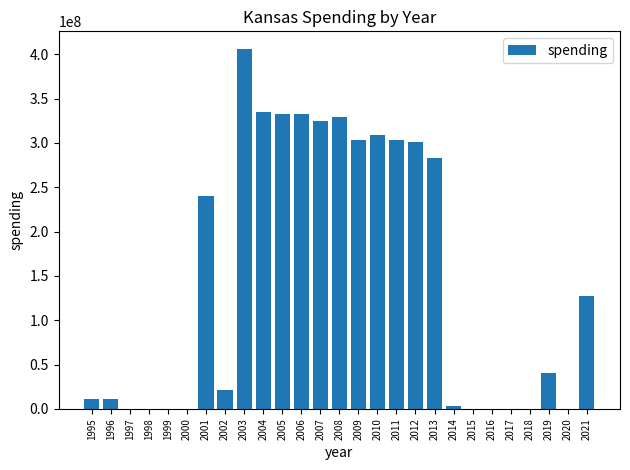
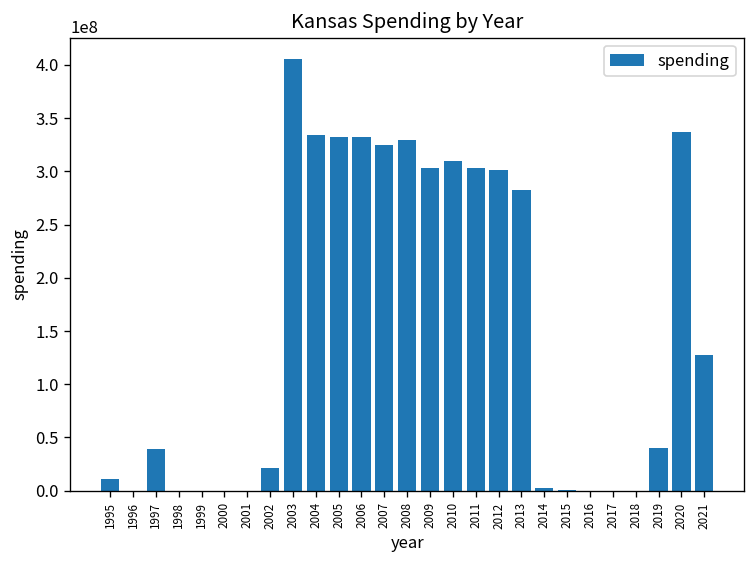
1996: 10000000 -> 0
1997: 0 -> 40000000
2001: 240000000 -> 0
2020: 0 -> 340000000
